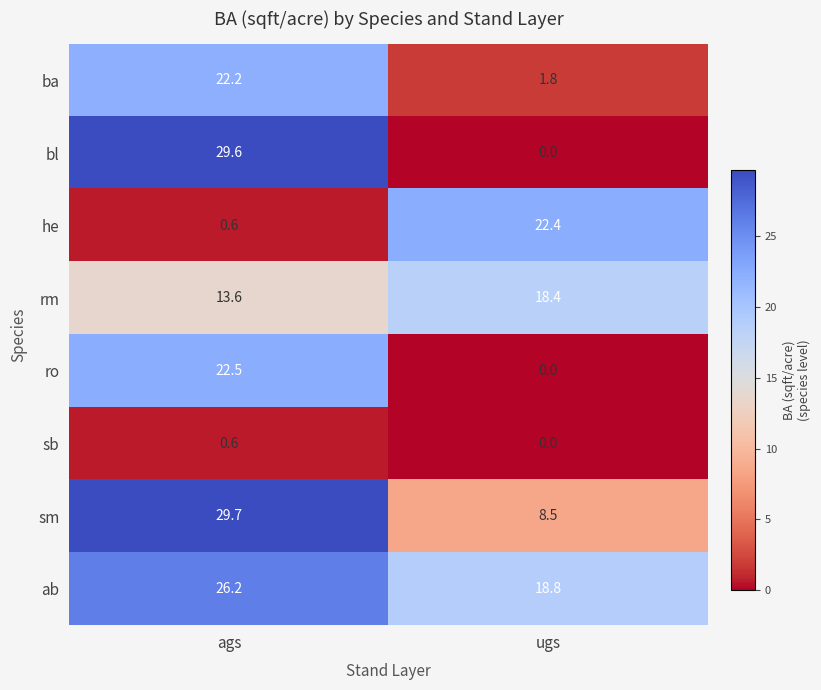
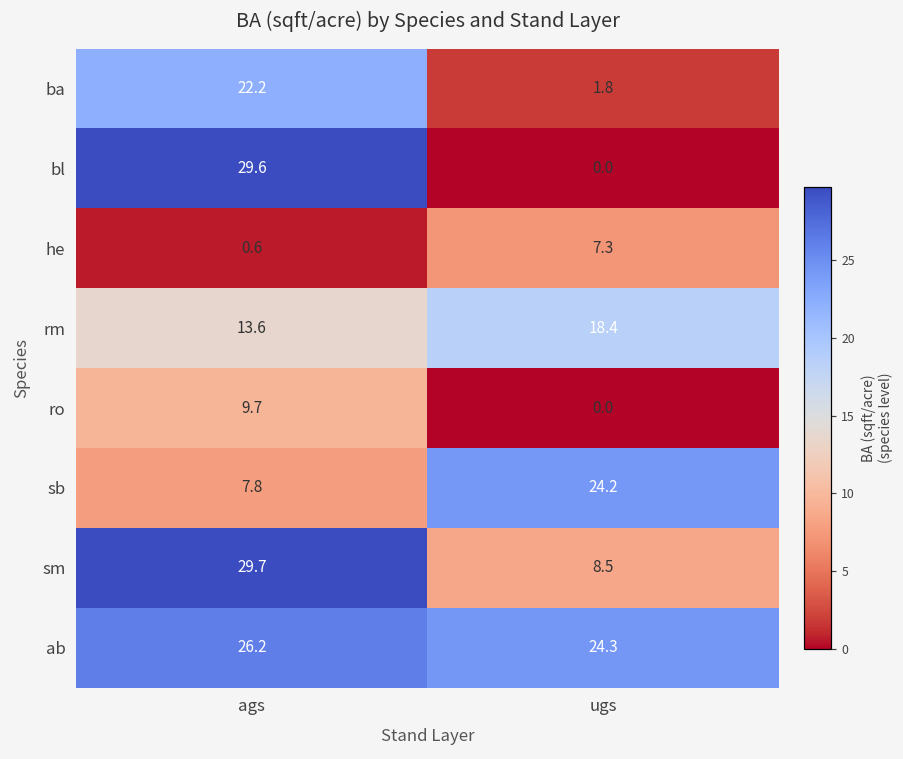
he, ugs: 22.4 -> 7.3
ro, ags: 22.5 -> 9.7
sb, ags: 0.6 -> 7.8
sb, ugs: 0.0 -> 24.2
ab, ugs: 18.8 -> 24.3
